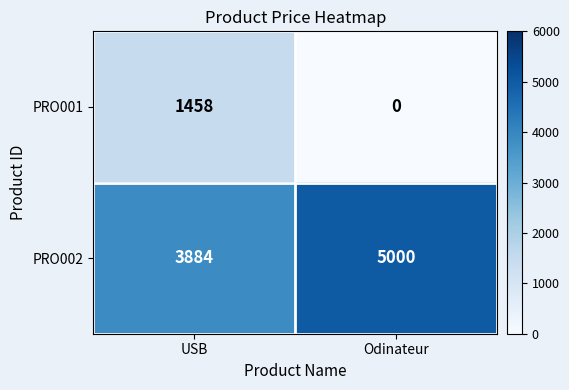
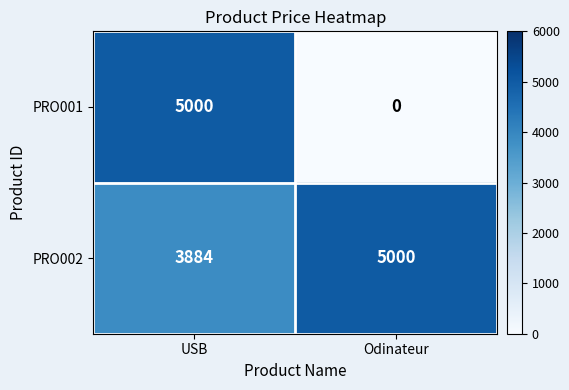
PRO001, USB: 1458 -> 5000
